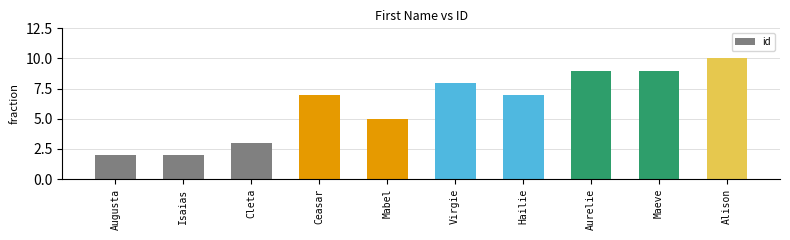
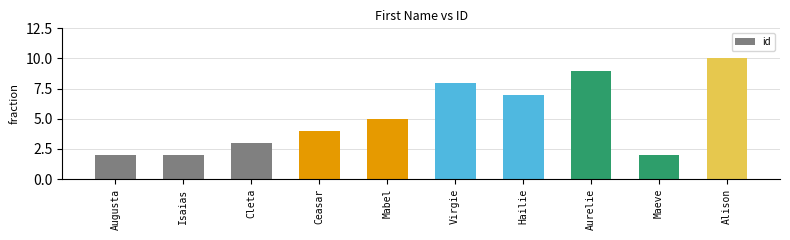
Ceasar: 7 -> 4
Maeve: 9 -> 2
